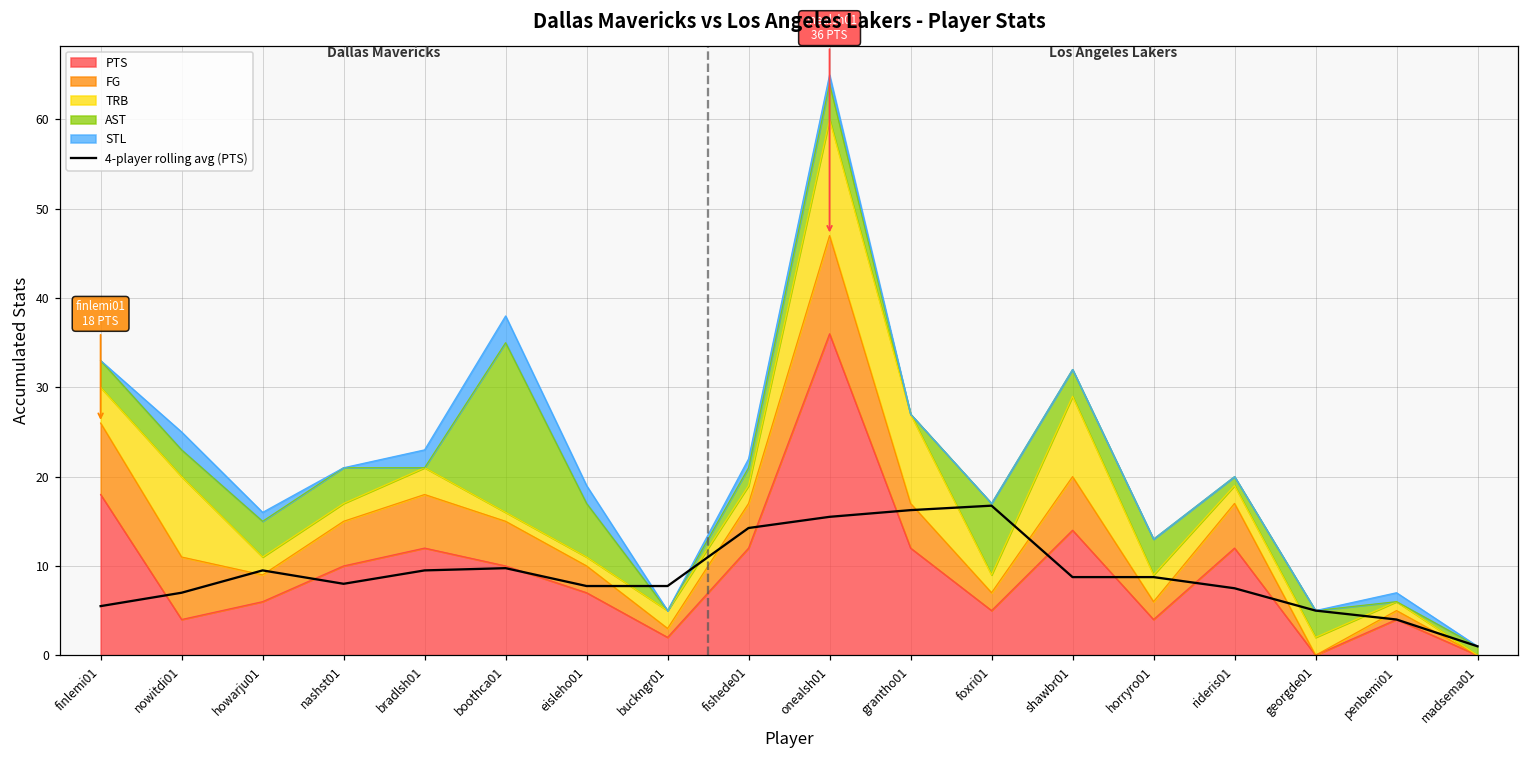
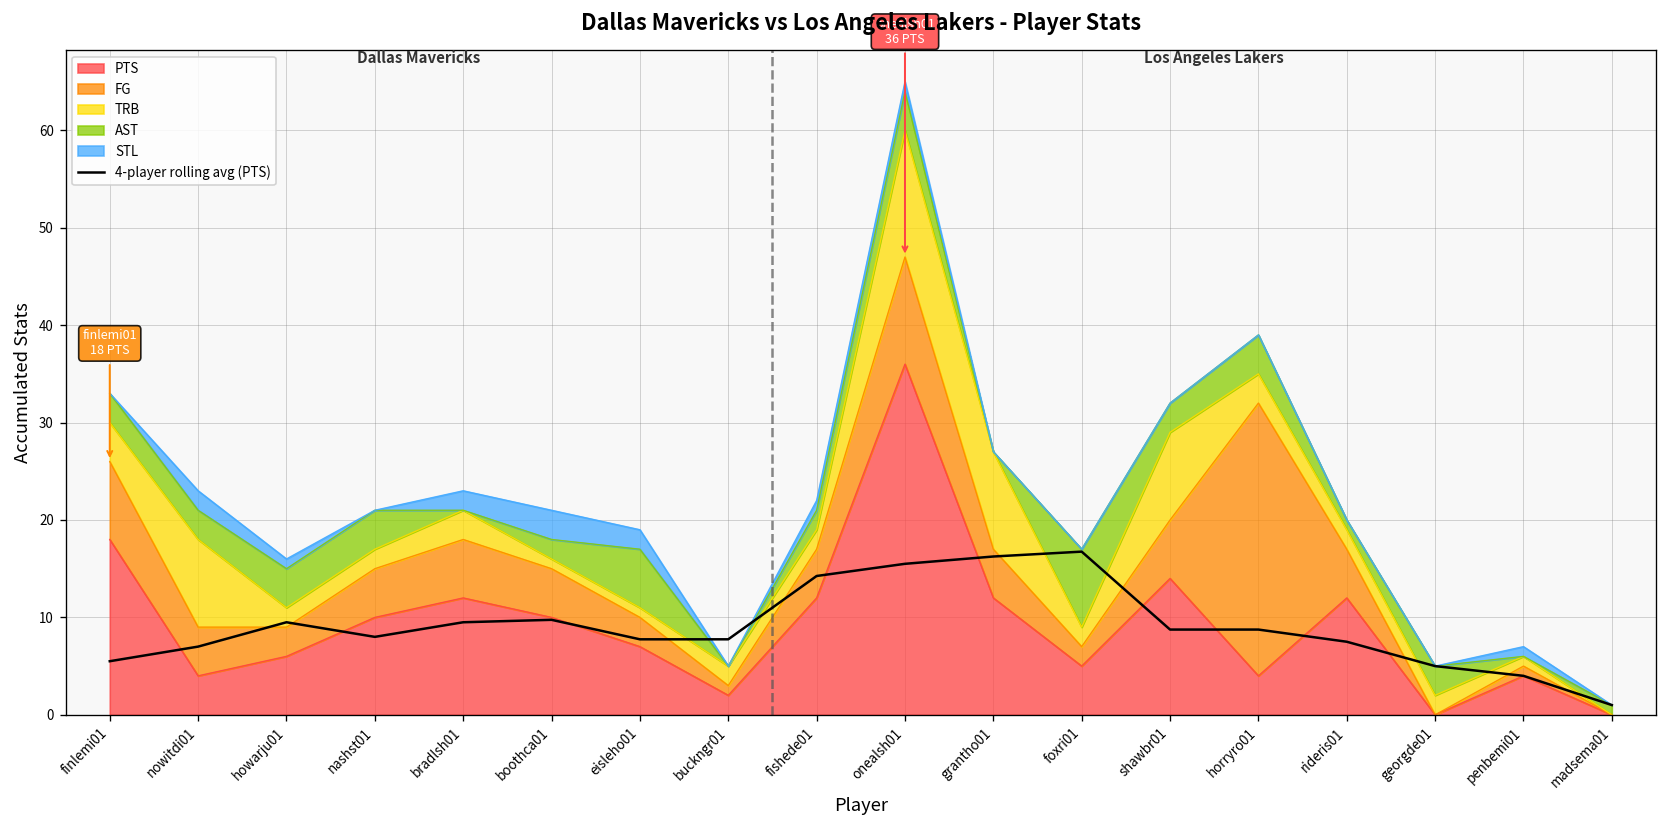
FG, nowitdi01: 7 -> 5
AST, boothca01: 19 -> 2
FG, horryro01: 2 -> 28
